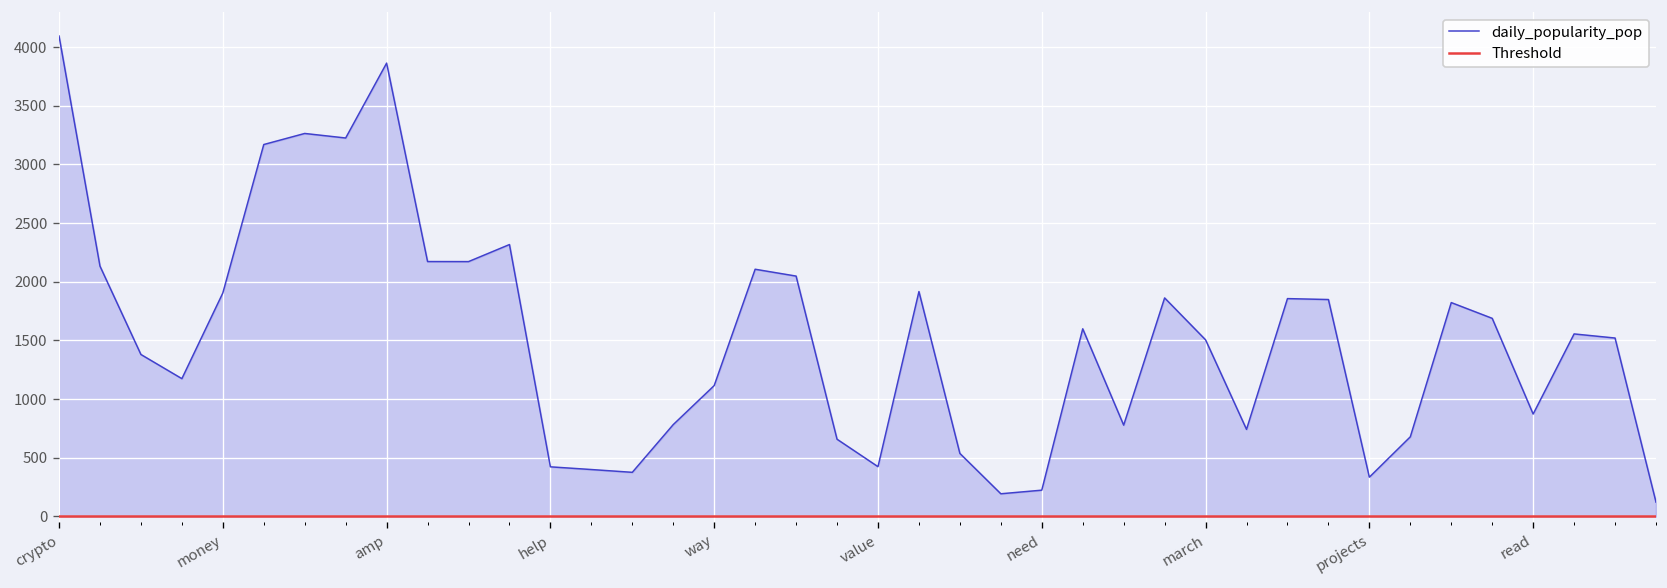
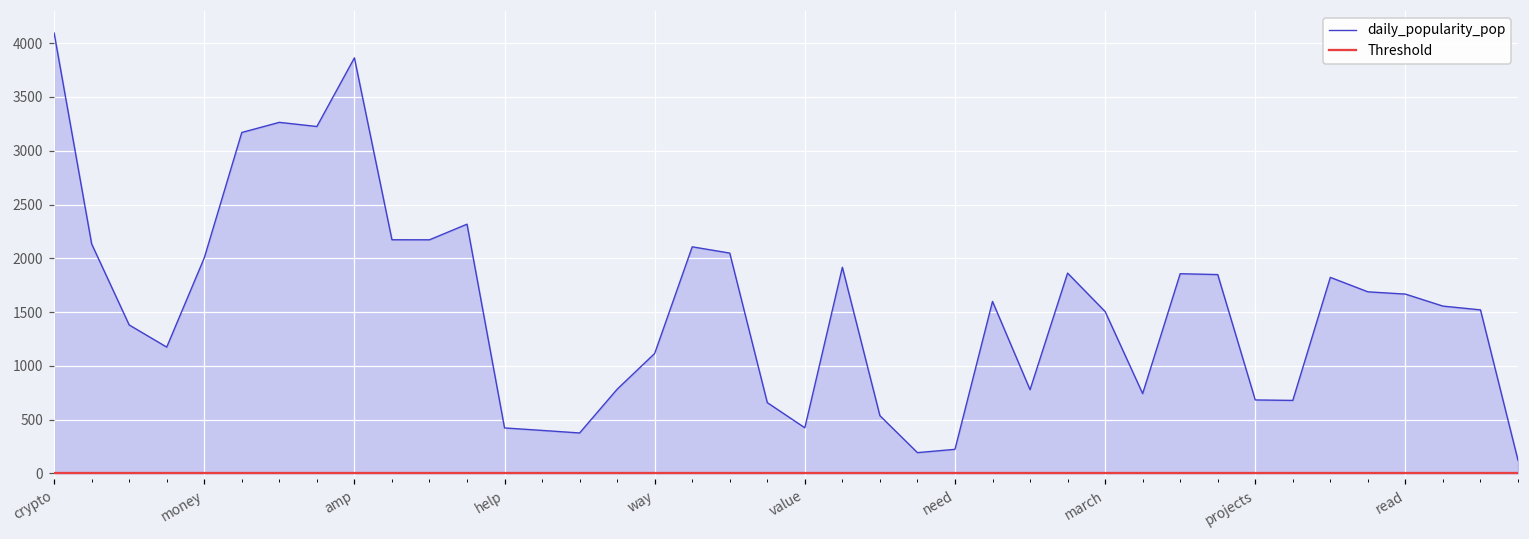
money: 1900 -> 2000
projects: 300 -> 700
read: 900 -> 1700
